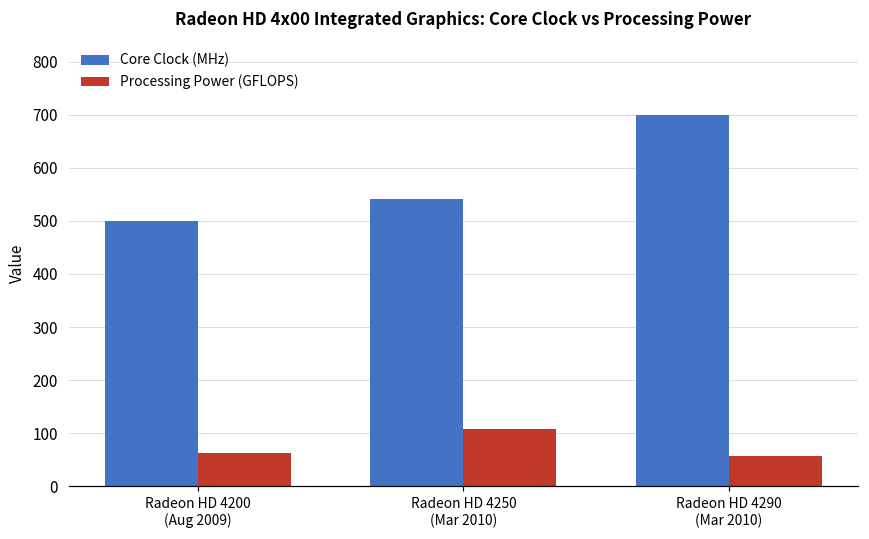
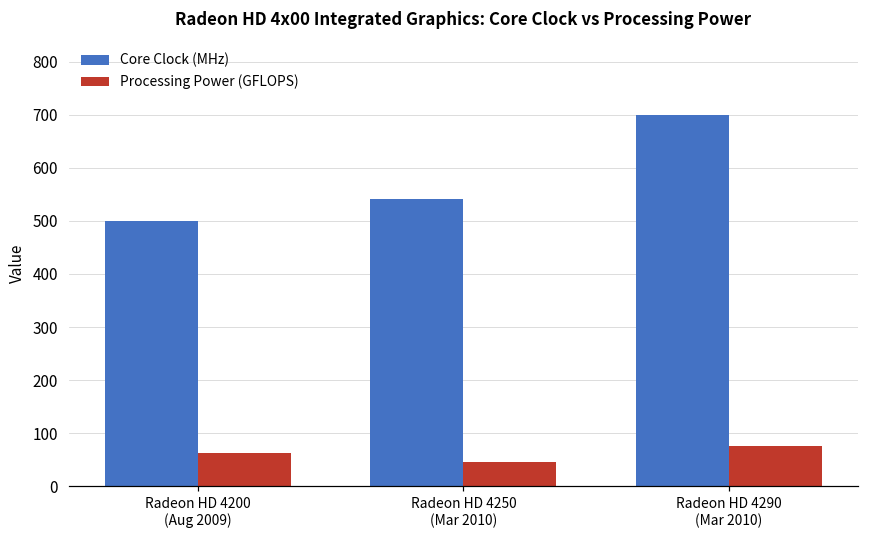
Processing Power (GFLOPS), Radeon HD 4250 (Mar 2010): 110 -> 40
Processing Power (GFLOPS), Radeon HD 4290 (Mar 2010): 60 -> 80
